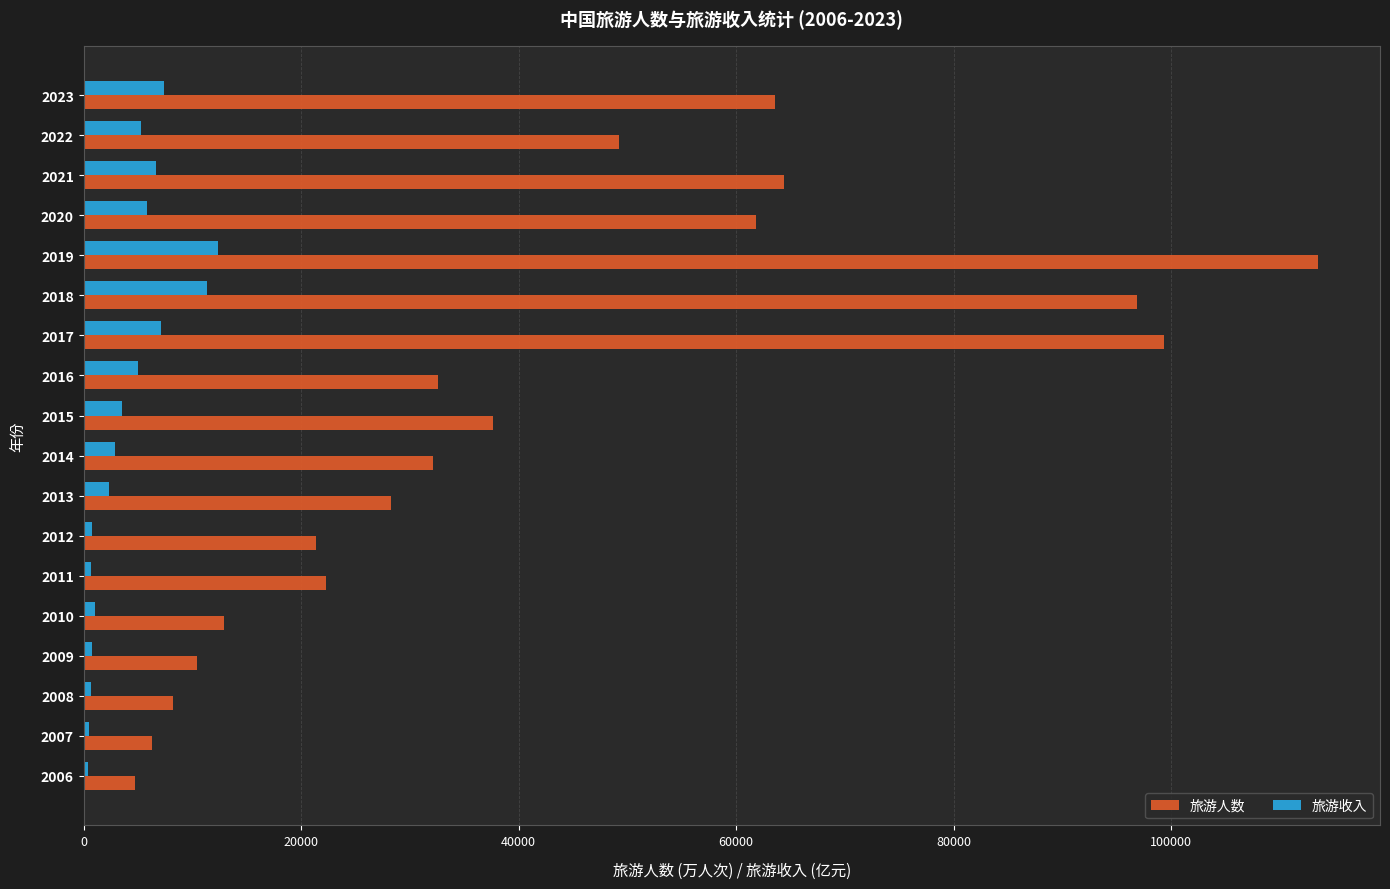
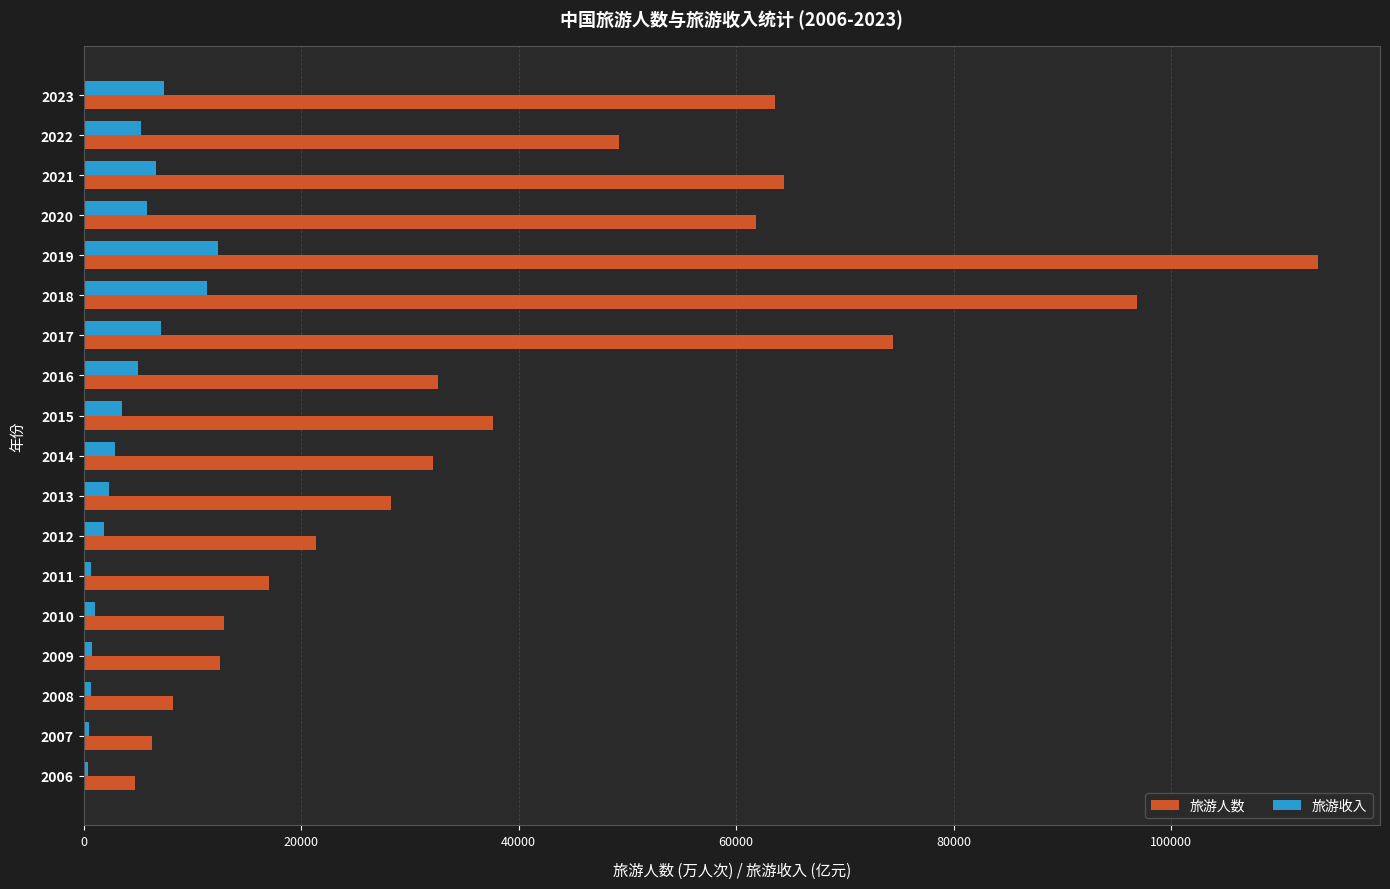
旅游人数, 2017: 99400 -> 74400
旅游收入, 2012: 800 -> 1900
旅游人数, 2011: 22200 -> 17000
旅游人数, 2009: 10400 -> 12600
